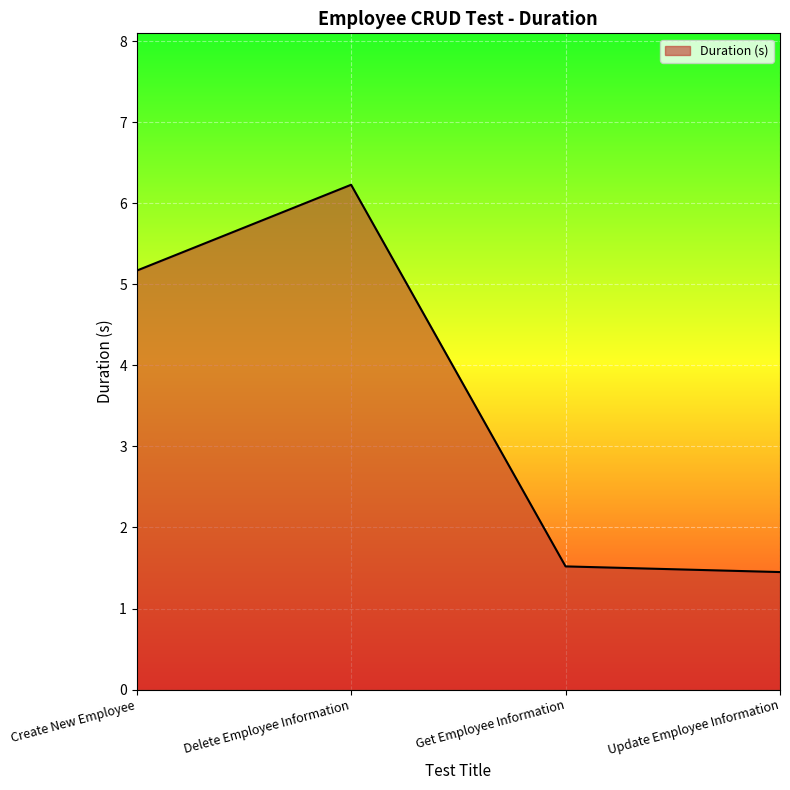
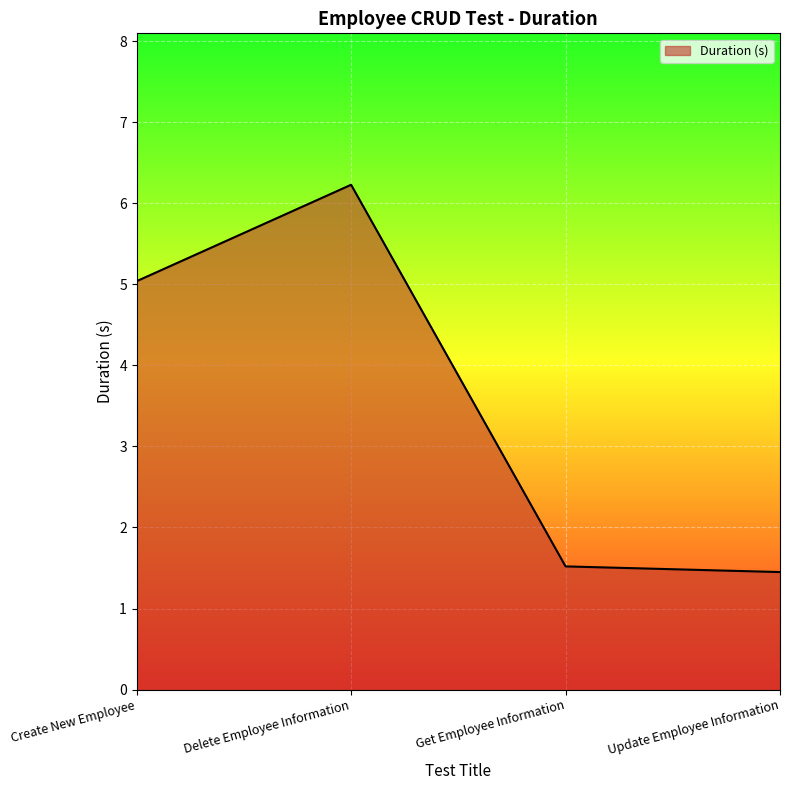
Create New Employee: 5.2 -> 5.0
